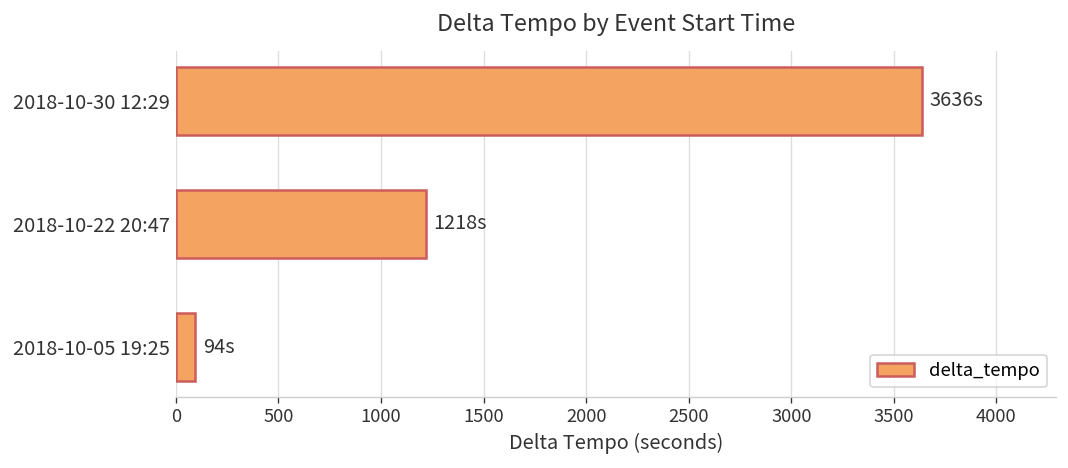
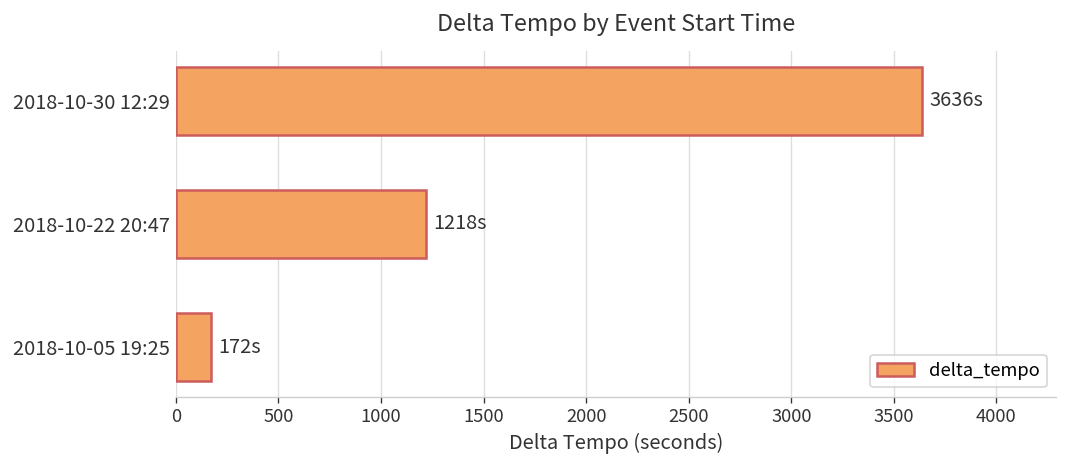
2018-10-05 19:25: 94s -> 172s
